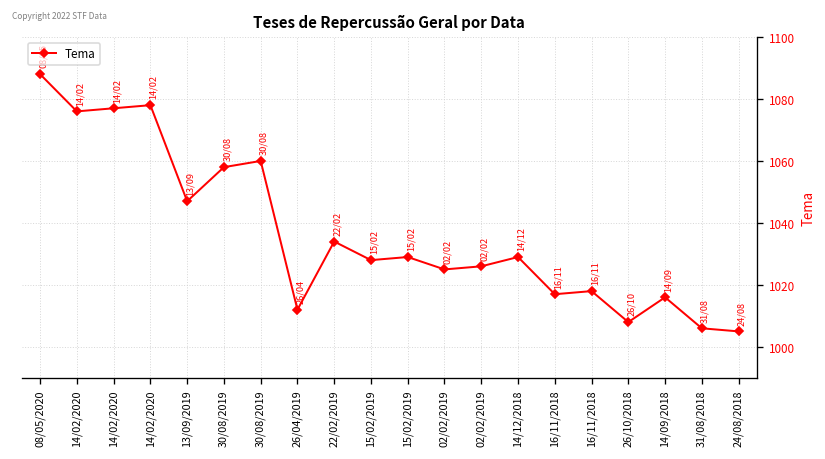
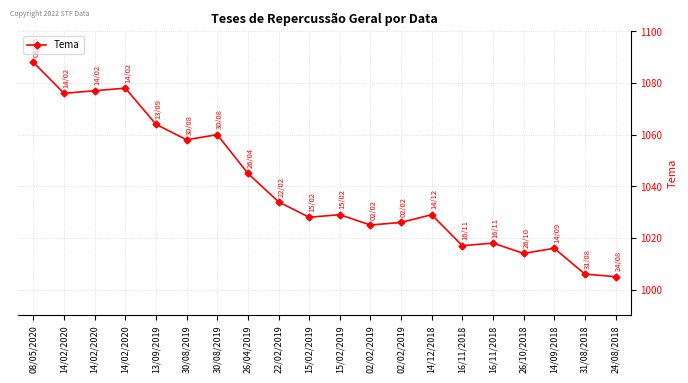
13/09/2019: 1047 -> 1064
26/04/2019: 1012 -> 1045
26/10/2018: 1008 -> 1014
